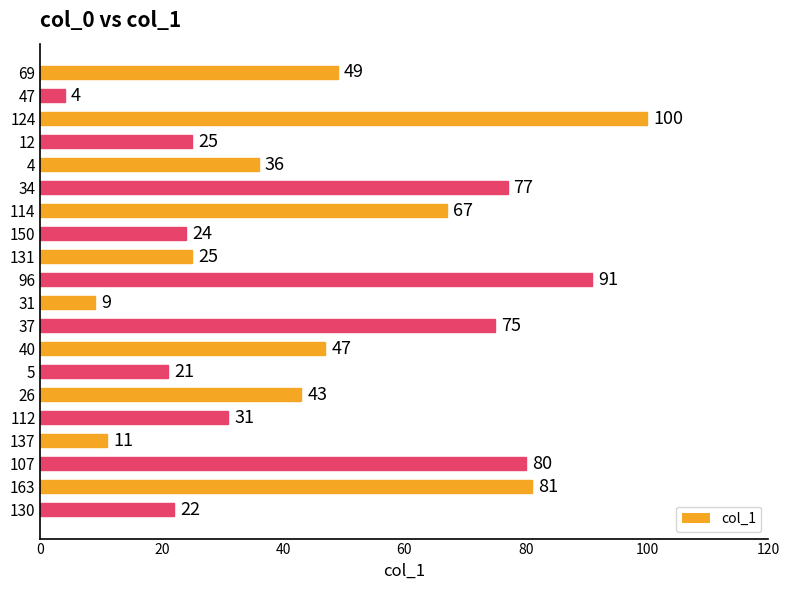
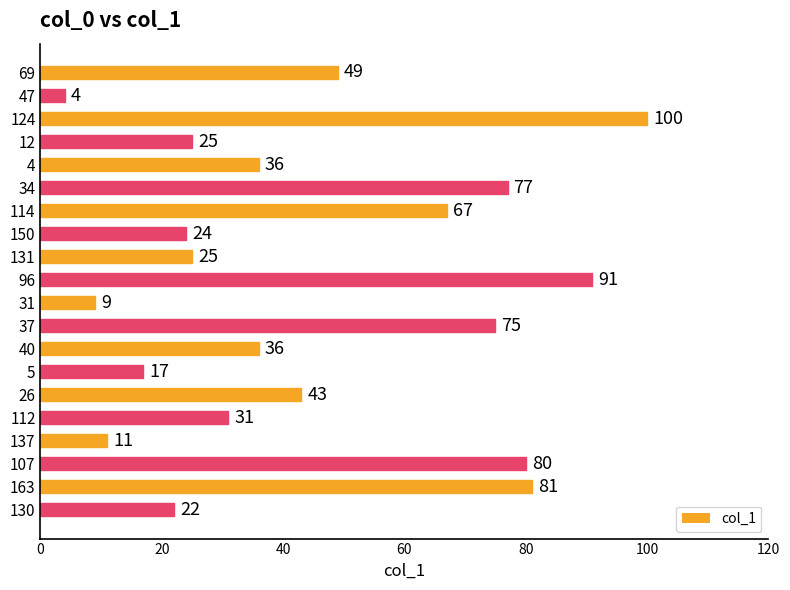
40: 47 -> 36
5: 21 -> 17
